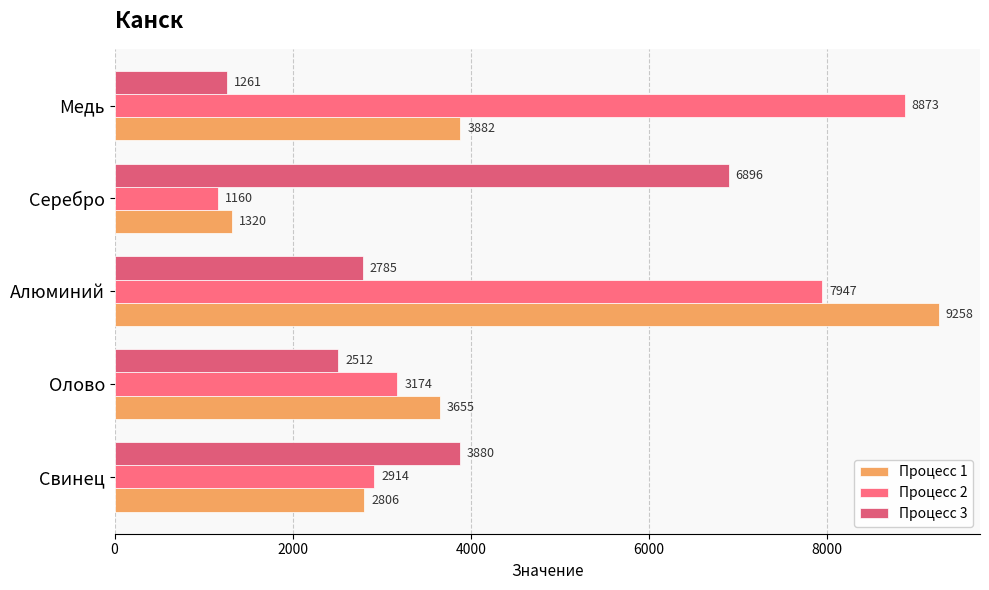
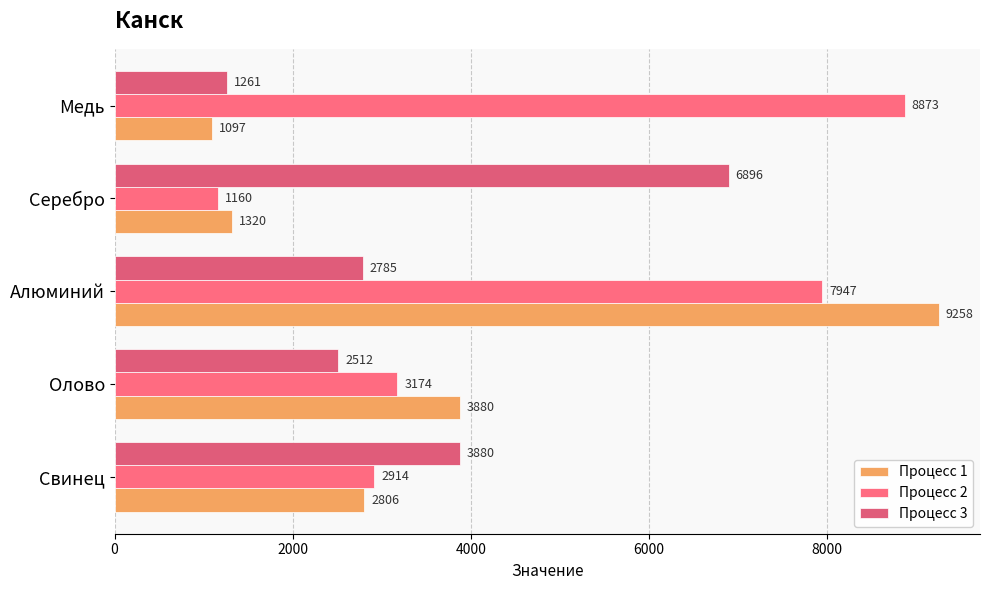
Процесс 1, Медь: 3882 -> 1097
Процесс 1, Олово: 3655 -> 3880
